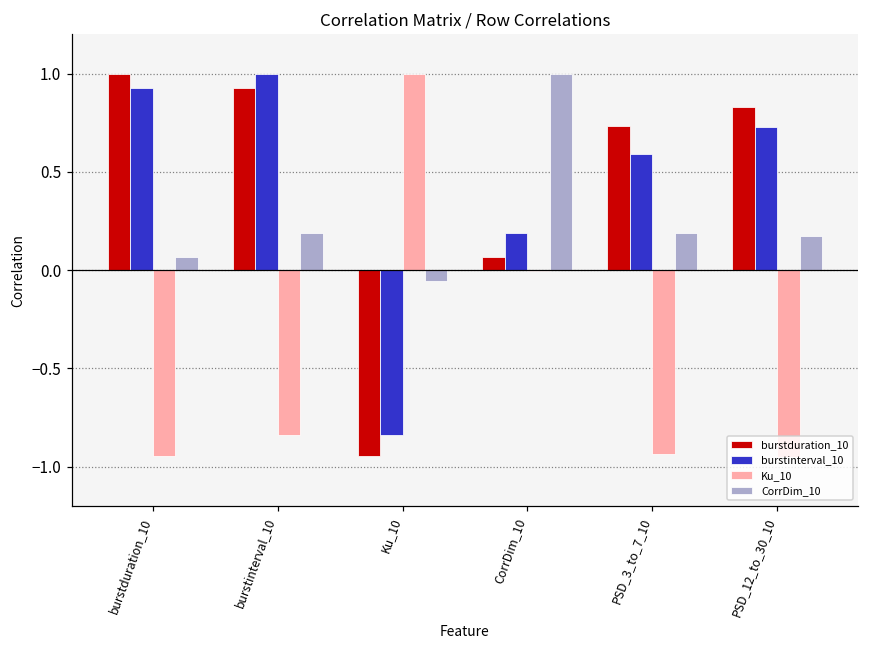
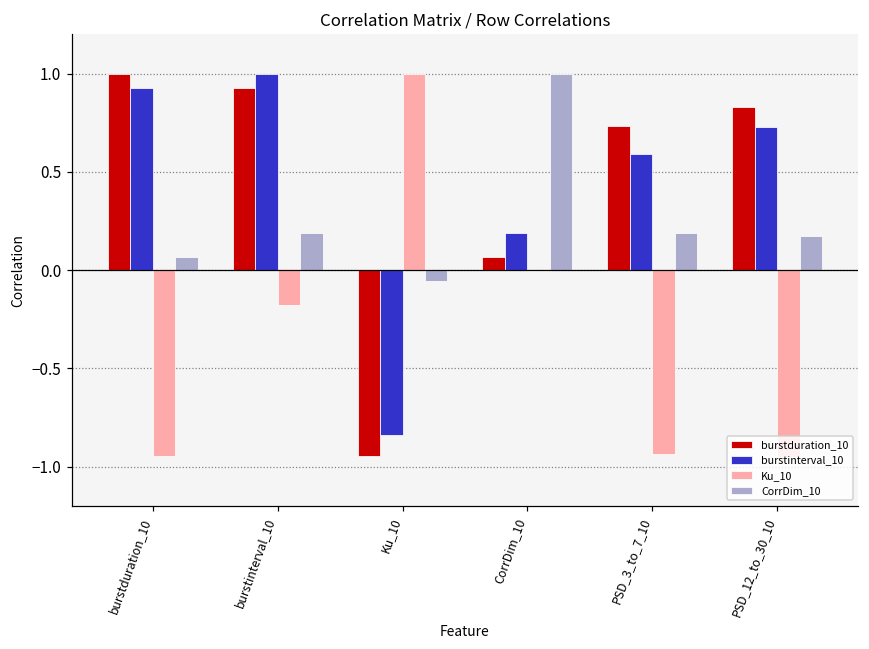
Ku_10, burstinterval_10: -0.84 -> -0.18
